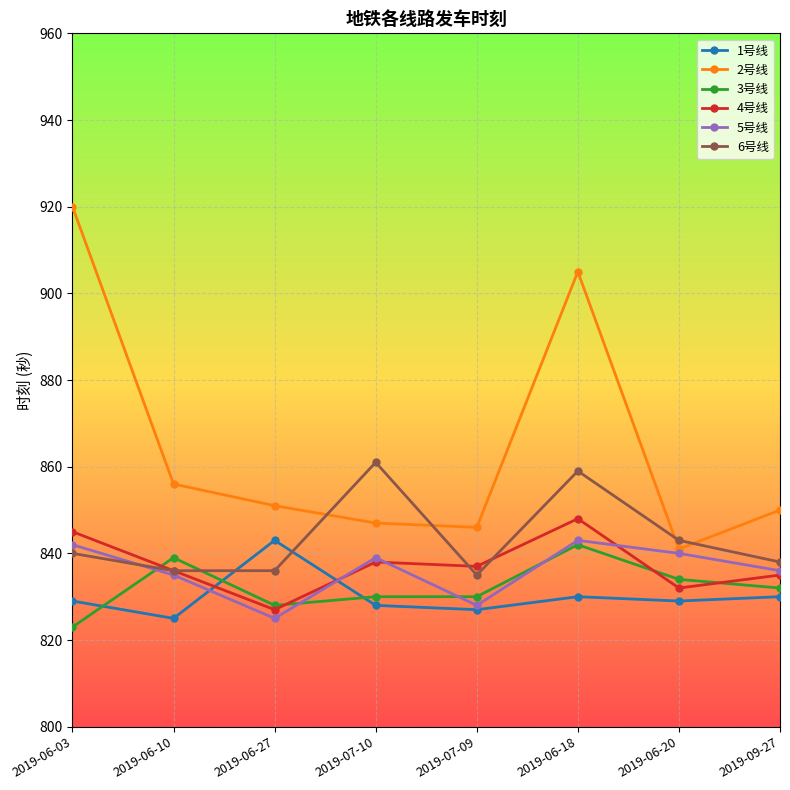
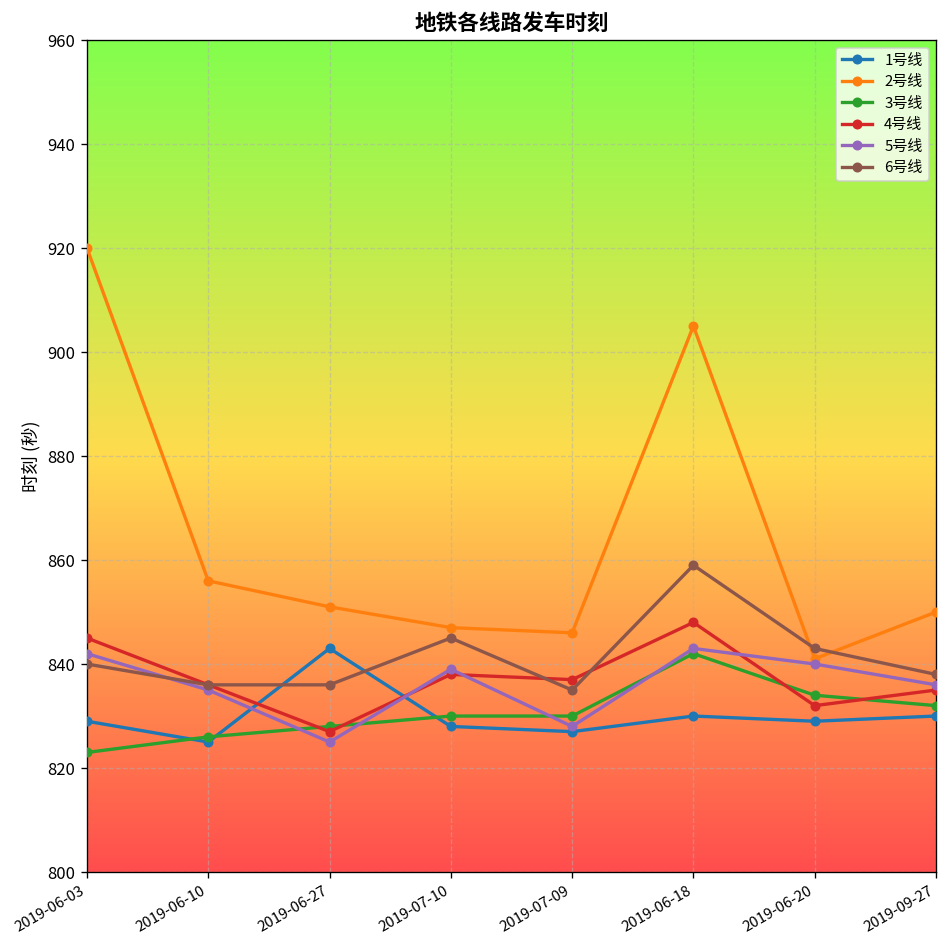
3号线, 2019-06-10: 839 -> 826
6号线, 2019-07-10: 861 -> 845
